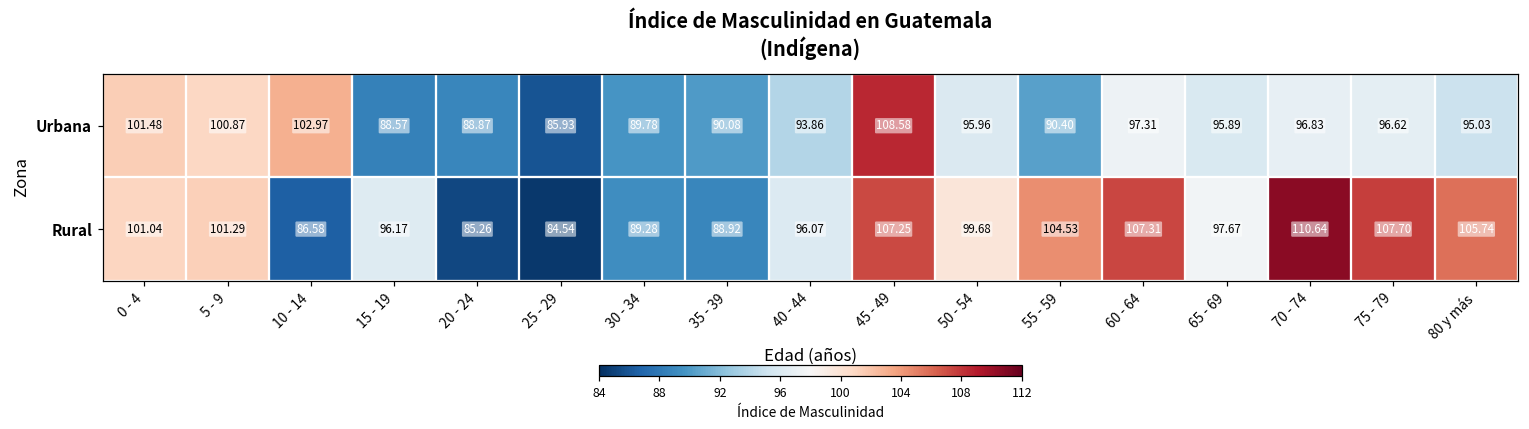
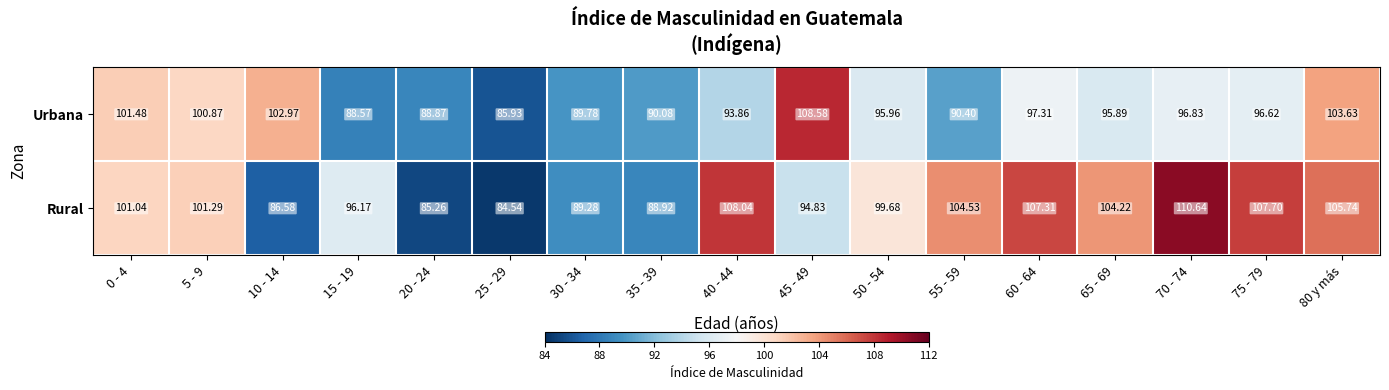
Urbana, 80 y más: 95.03 -> 103.63
Rural, 40 - 44: 96.07 -> 108.04
Rural, 45 - 49: 107.25 -> 94.83
Rural, 65 - 69: 97.67 -> 104.22
